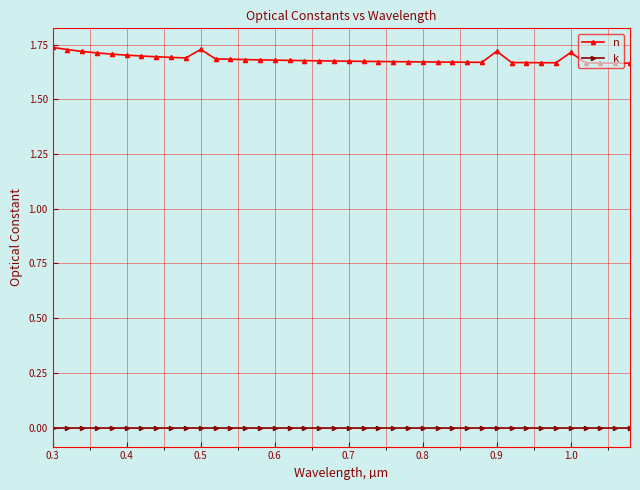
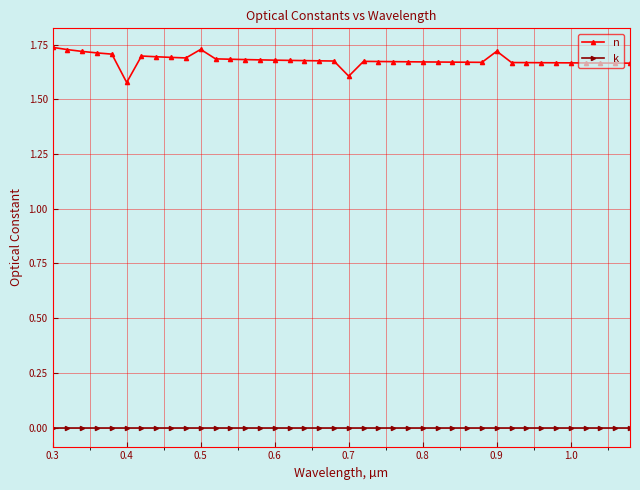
n, 0.4: 1.70 -> 1.58
n, 0.7: 1.67 -> 1.61
n, 1.0: 1.71 -> 1.67
